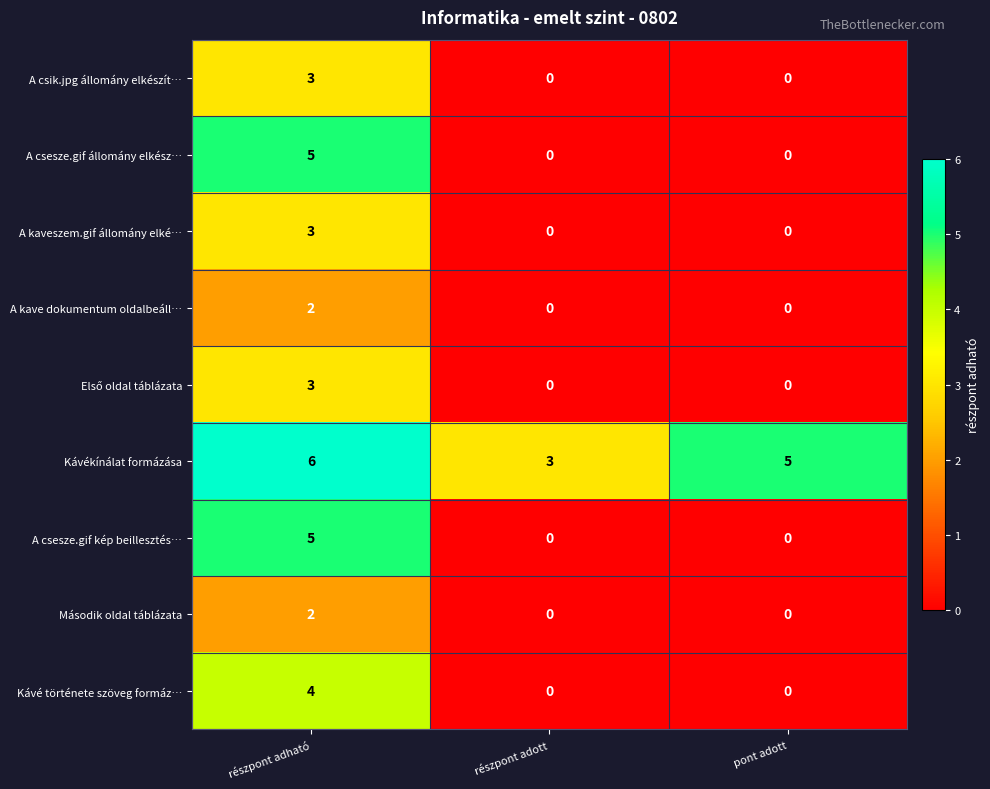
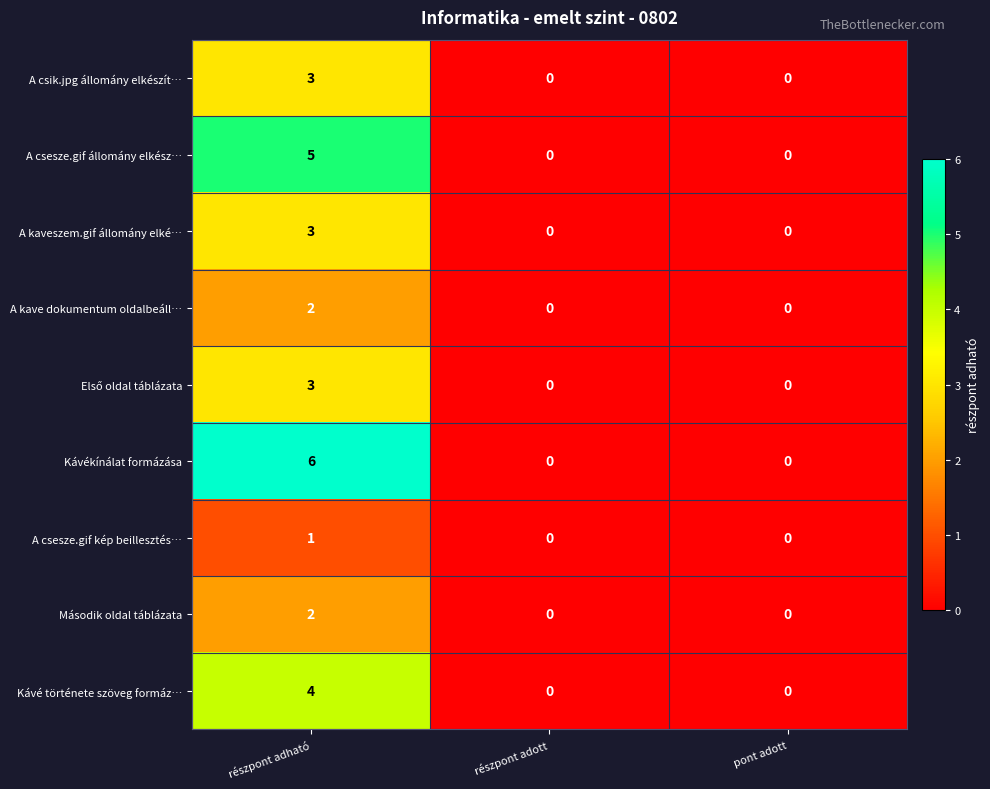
Kávékínálat formázása, részpont adott: 3 -> 0
Kávékínálat formázása, pont adott: 5 -> 0
A csesze.gif kép beillesztés…, részpont adható: 5 -> 1
